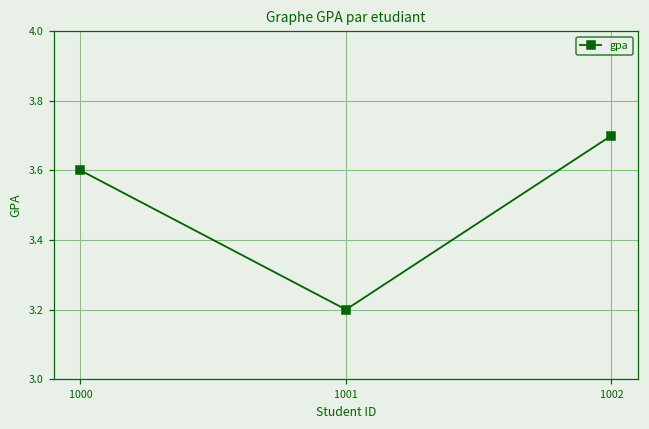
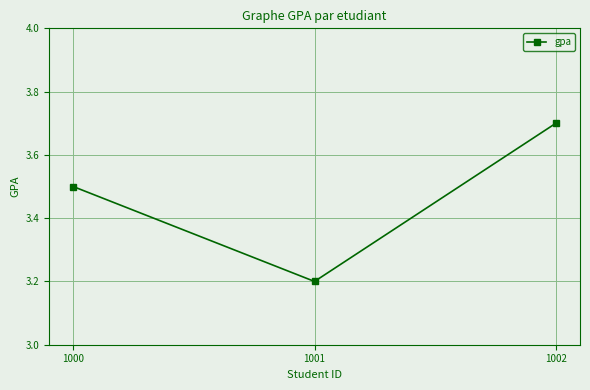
1000: 3.6 -> 3.5
